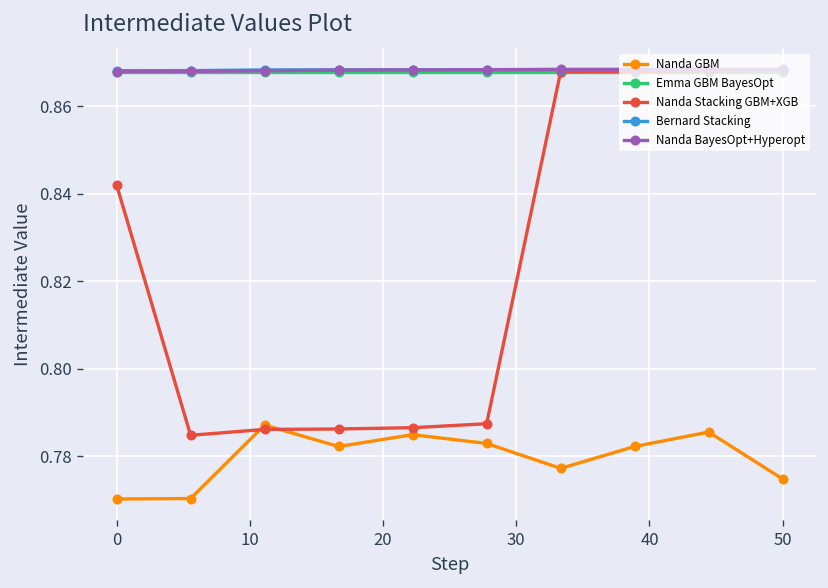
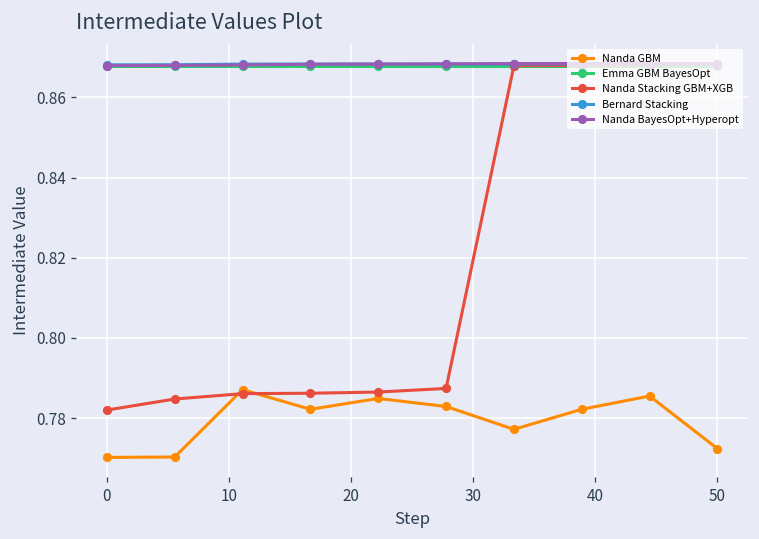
Nanda Stacking GBM+XGB, 0: 0.842 -> 0.782
Nanda GBM, 50: 0.775 -> 0.772
